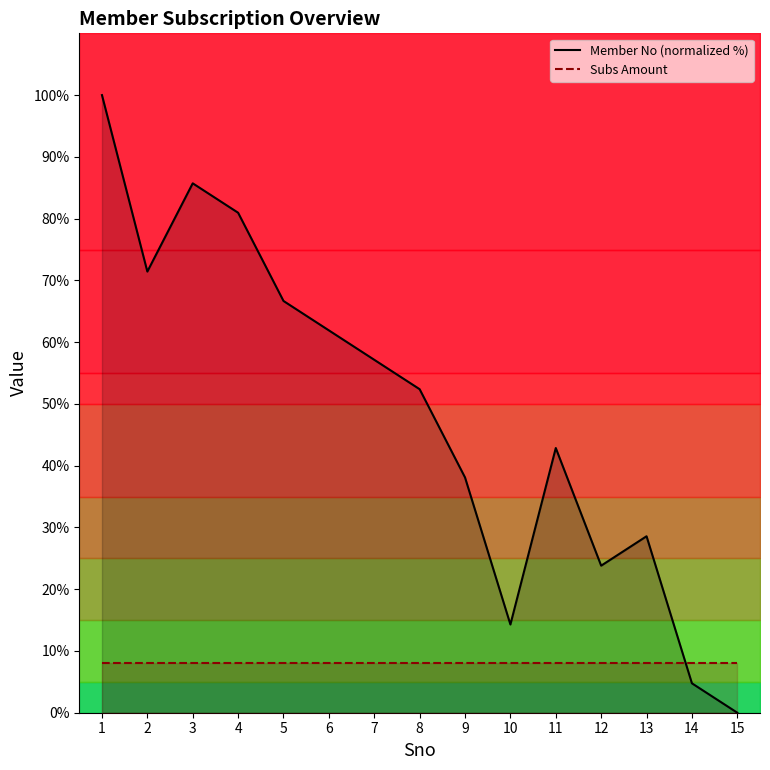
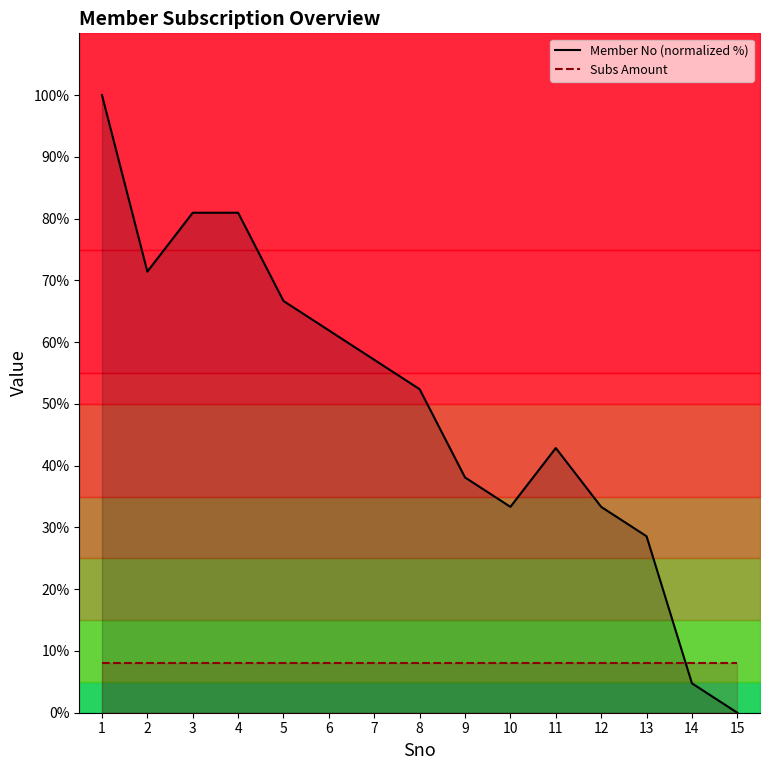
Member No (normalized %), 3: 86% -> 81%
Member No (normalized %), 10: 14% -> 33%
Member No (normalized %), 12: 24% -> 33%
